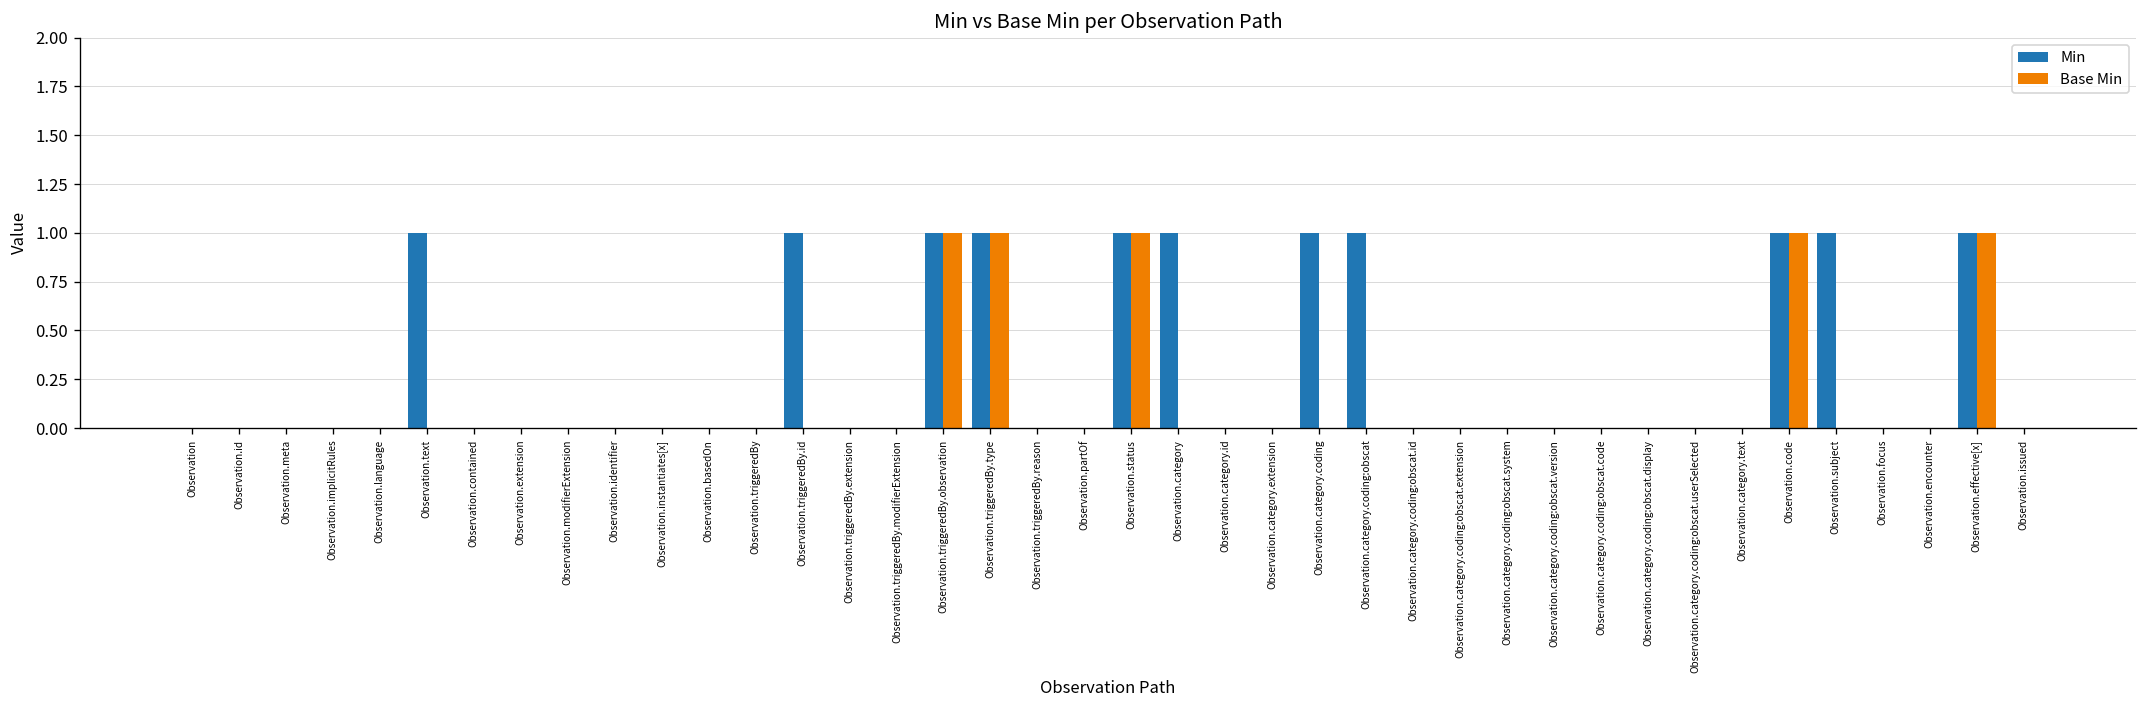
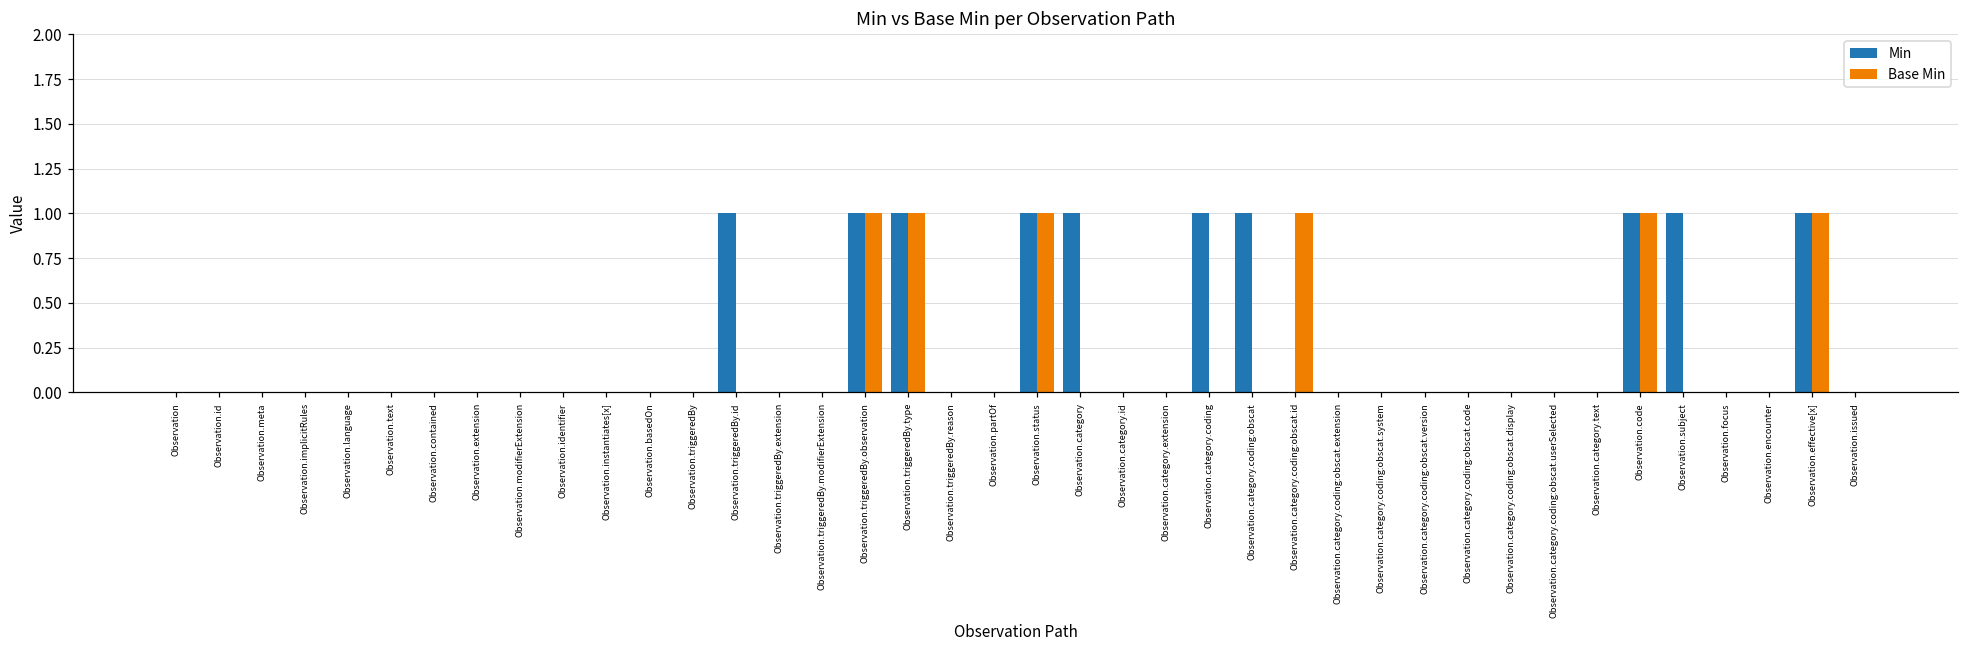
Min, Observation.text: 1 -> 0
Base Min, Observation.category.coding:obscat.id: 0 -> 1
